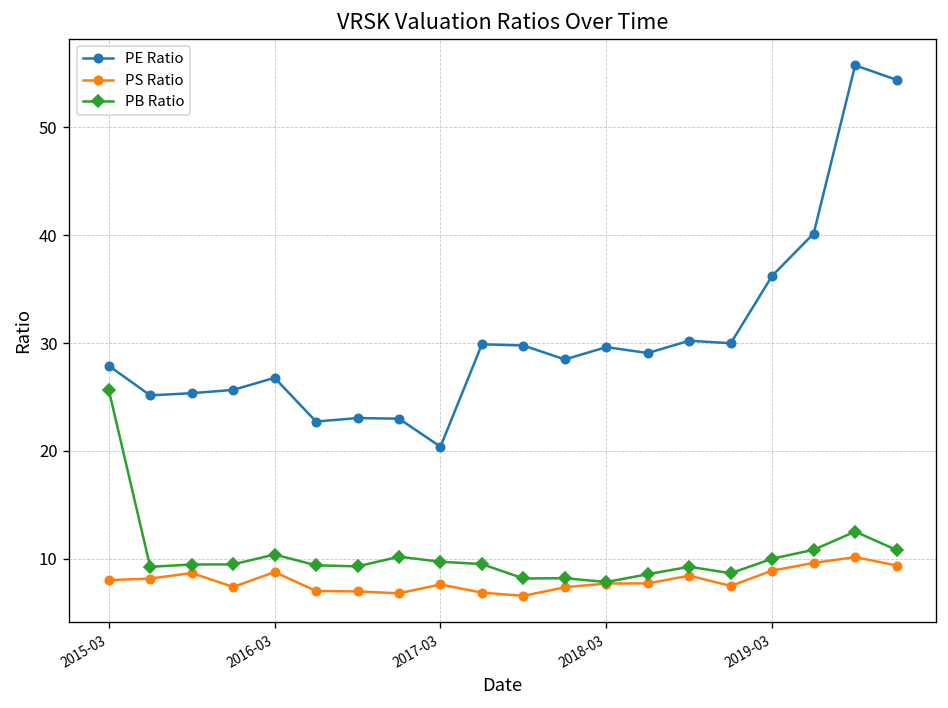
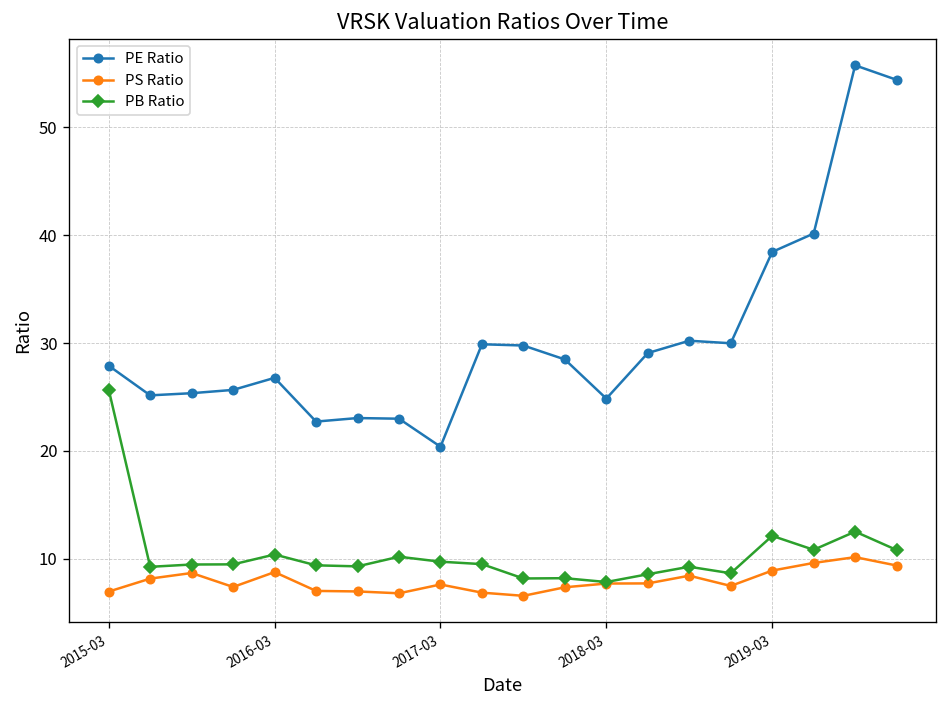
PS Ratio, 2015-03: 8 -> 7
PE Ratio, 2018-03: 30 -> 25
PE Ratio, 2019-03: 36 -> 38
PB Ratio, 2019-03: 10 -> 12
